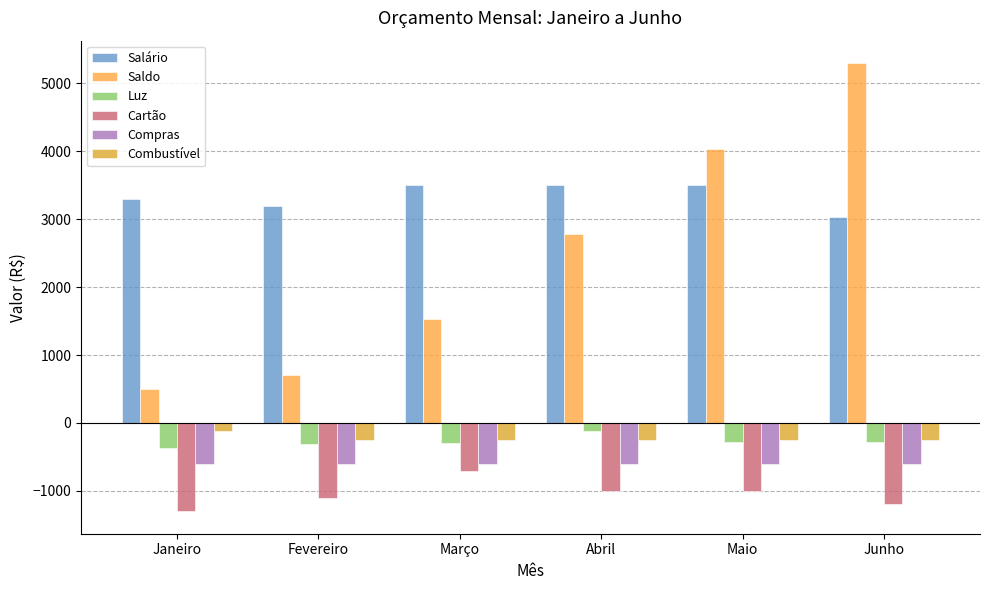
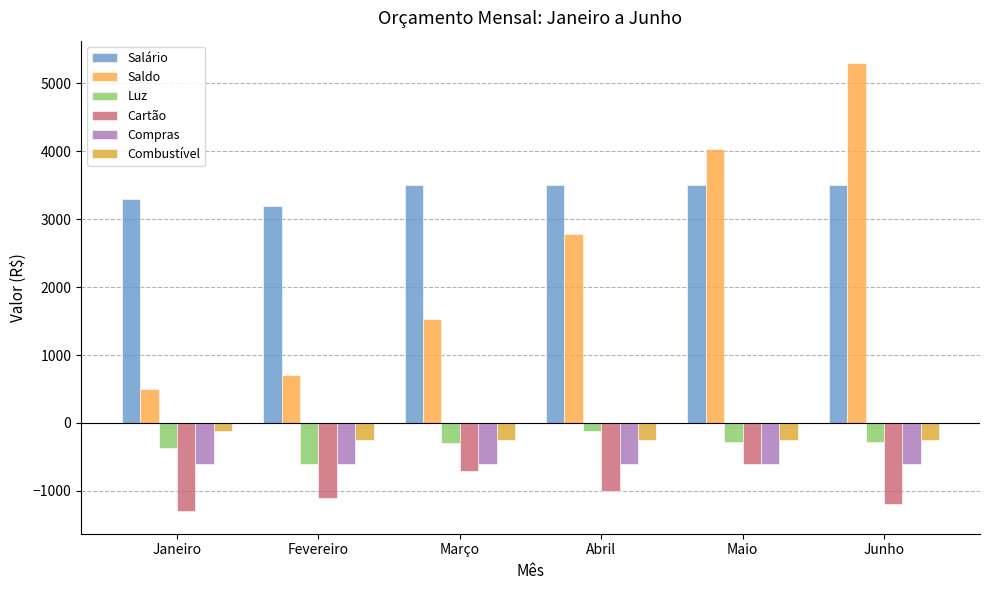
Luz, Fevereiro: -300 -> -600
Cartão, Maio: -1000 -> -600
Salário, Junho: 3000 -> 3500
